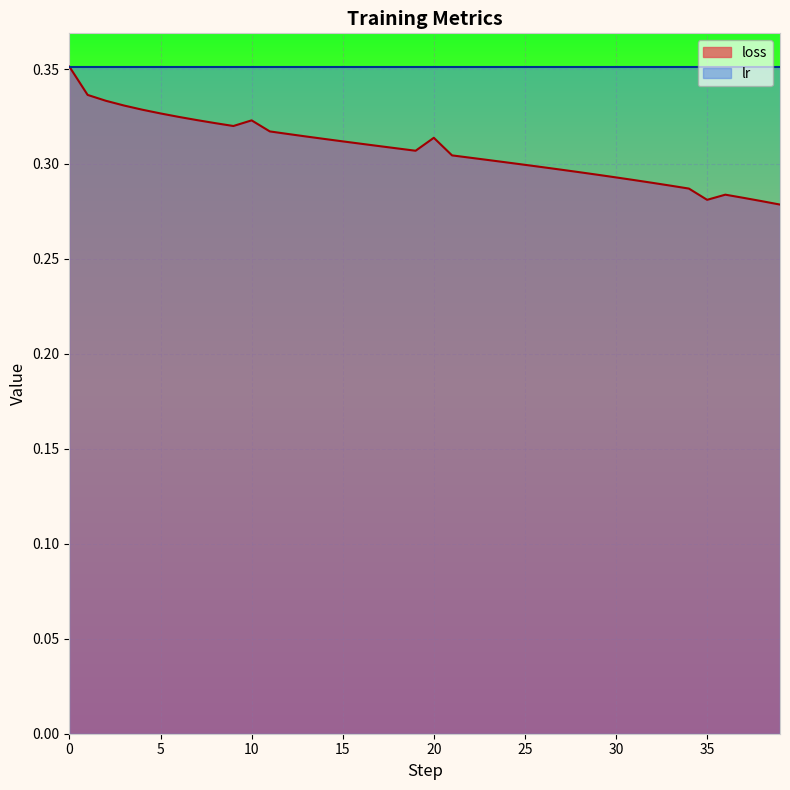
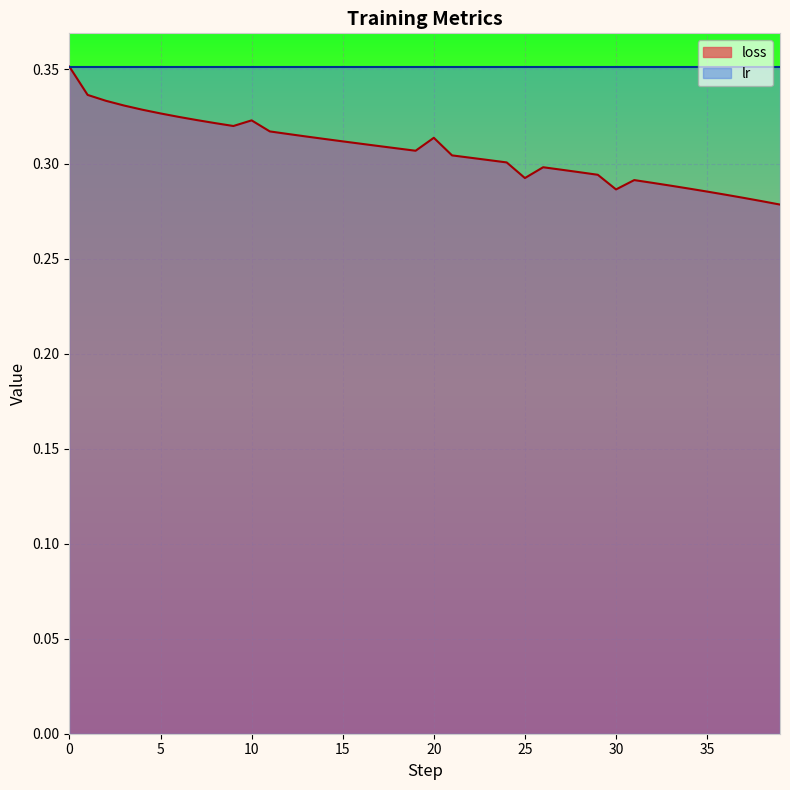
loss, 25: 0.300 -> 0.293
loss, 30: 0.293 -> 0.287
loss, 35: 0.281 -> 0.285
